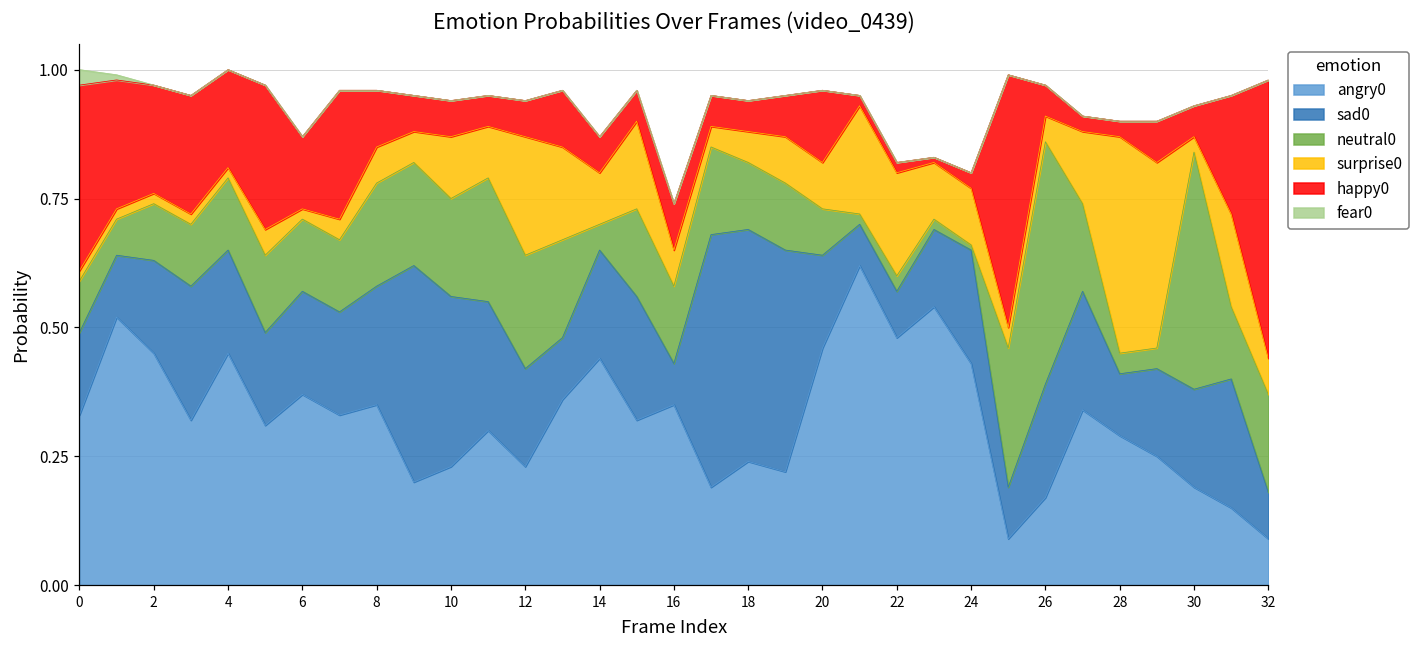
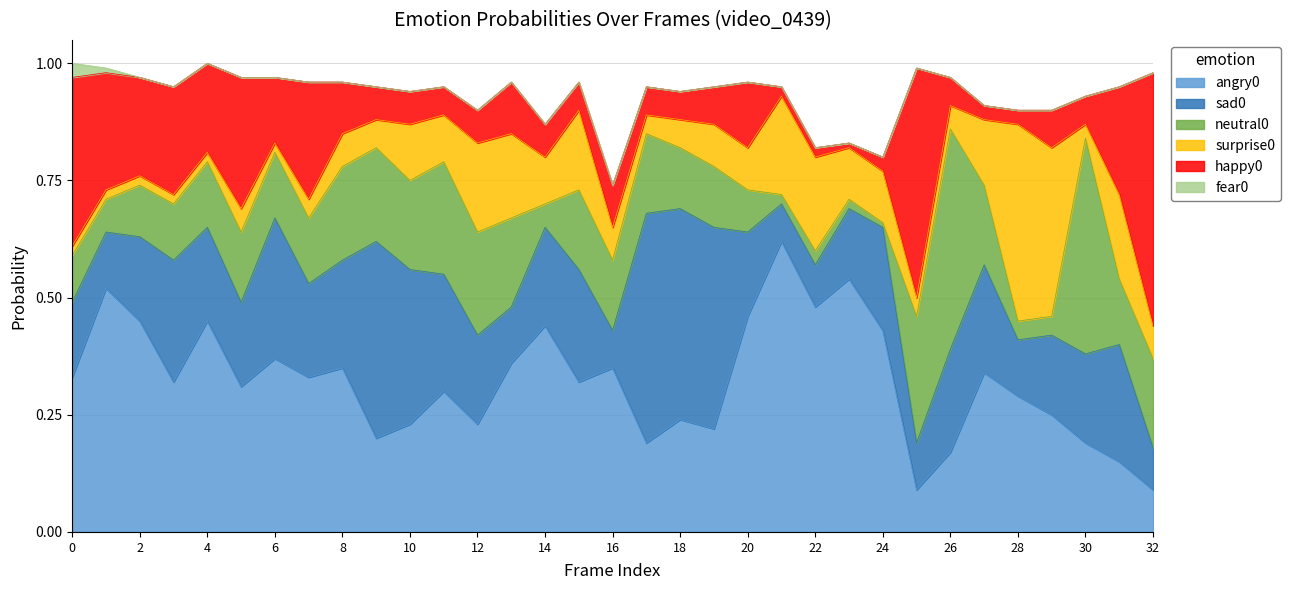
sad0, 6: 0.2 -> 0.3
surprise0, 12: 0.23 -> 0.19
